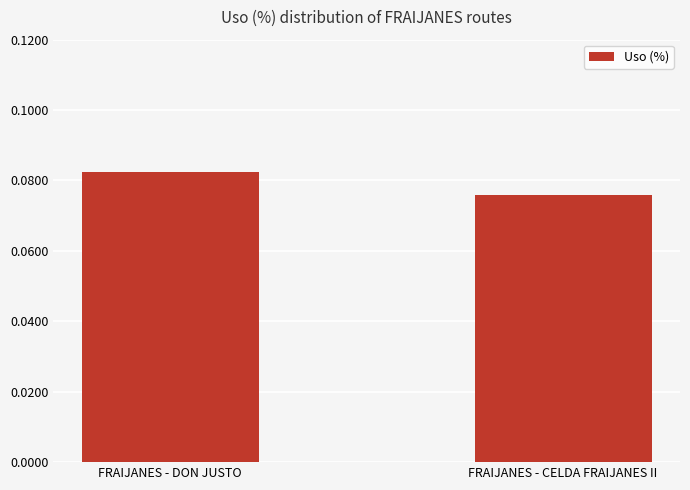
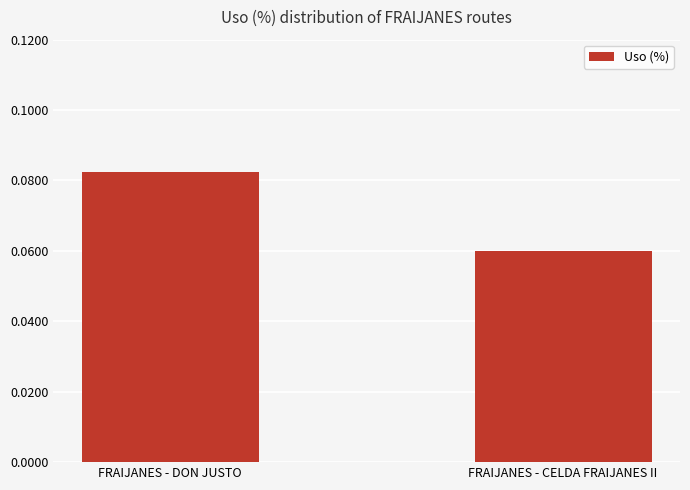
FRAIJANES - CELDA FRAIJANES II: 0.076 -> 0.060
